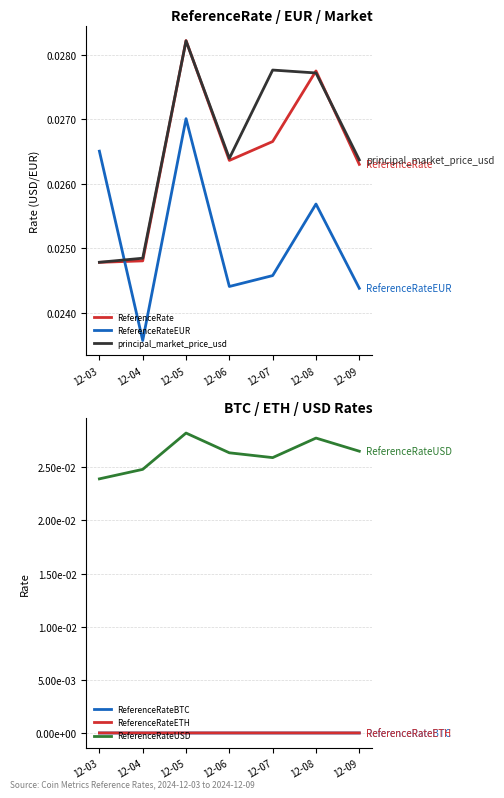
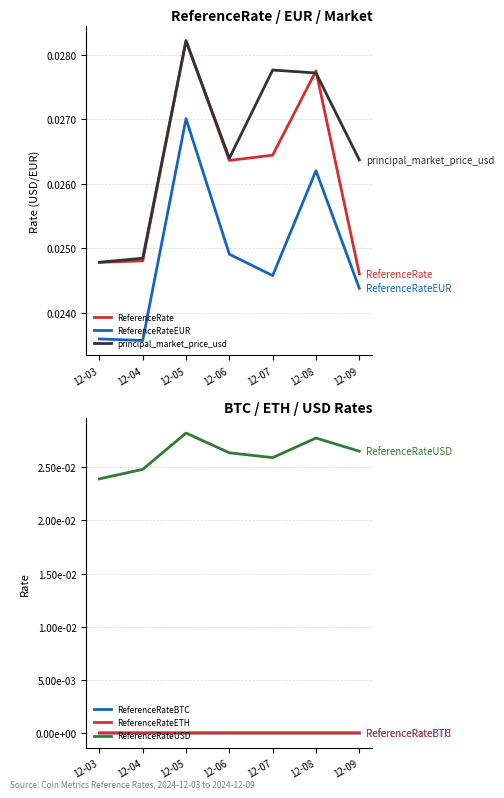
ReferenceRate / EUR / Market, ReferenceRateEUR, 12-03: 0.0265 -> 0.0236
ReferenceRate / EUR / Market, ReferenceRateEUR, 12-06: 0.0244 -> 0.0249
ReferenceRate / EUR / Market, ReferenceRate, 12-07: 0.0267 -> 0.0264
ReferenceRate / EUR / Market, ReferenceRateEUR, 12-08: 0.0257 -> 0.0262
ReferenceRate / EUR / Market, ReferenceRate, 12-09: 0.0263 -> 0.0246
